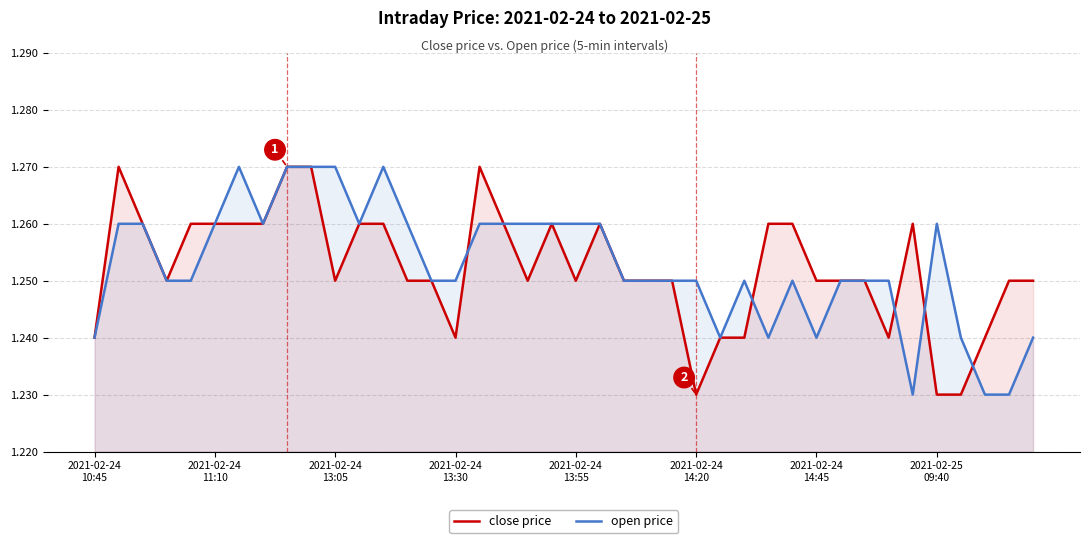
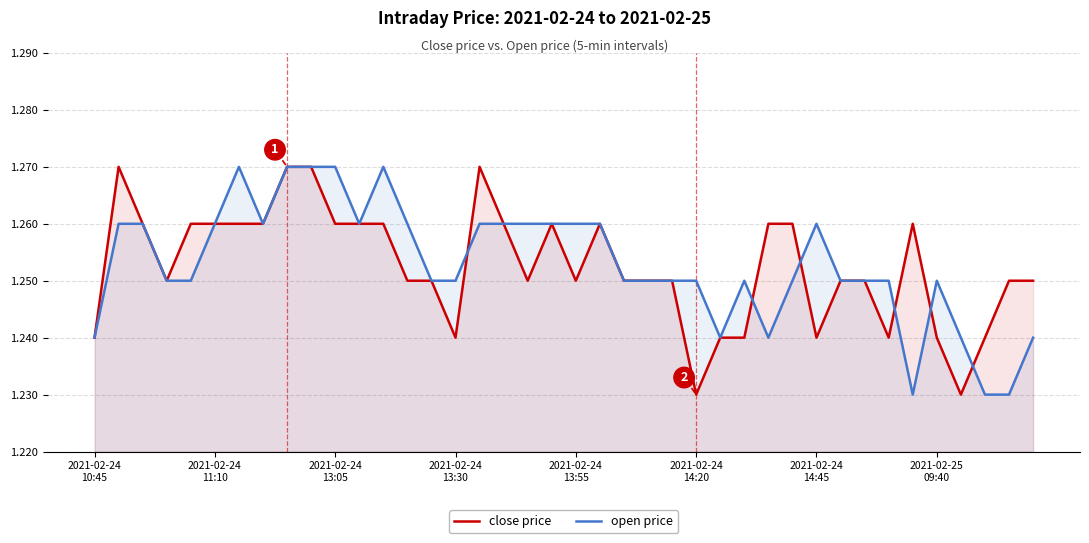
close price, 2021-02-24 13:05: 1.25 -> 1.26
close price, 2021-02-24 14:45: 1.25 -> 1.24
open price, 2021-02-24 14:45: 1.24 -> 1.26
close price, 2021-02-25 09:40: 1.23 -> 1.24
open price, 2021-02-25 09:40: 1.26 -> 1.25
